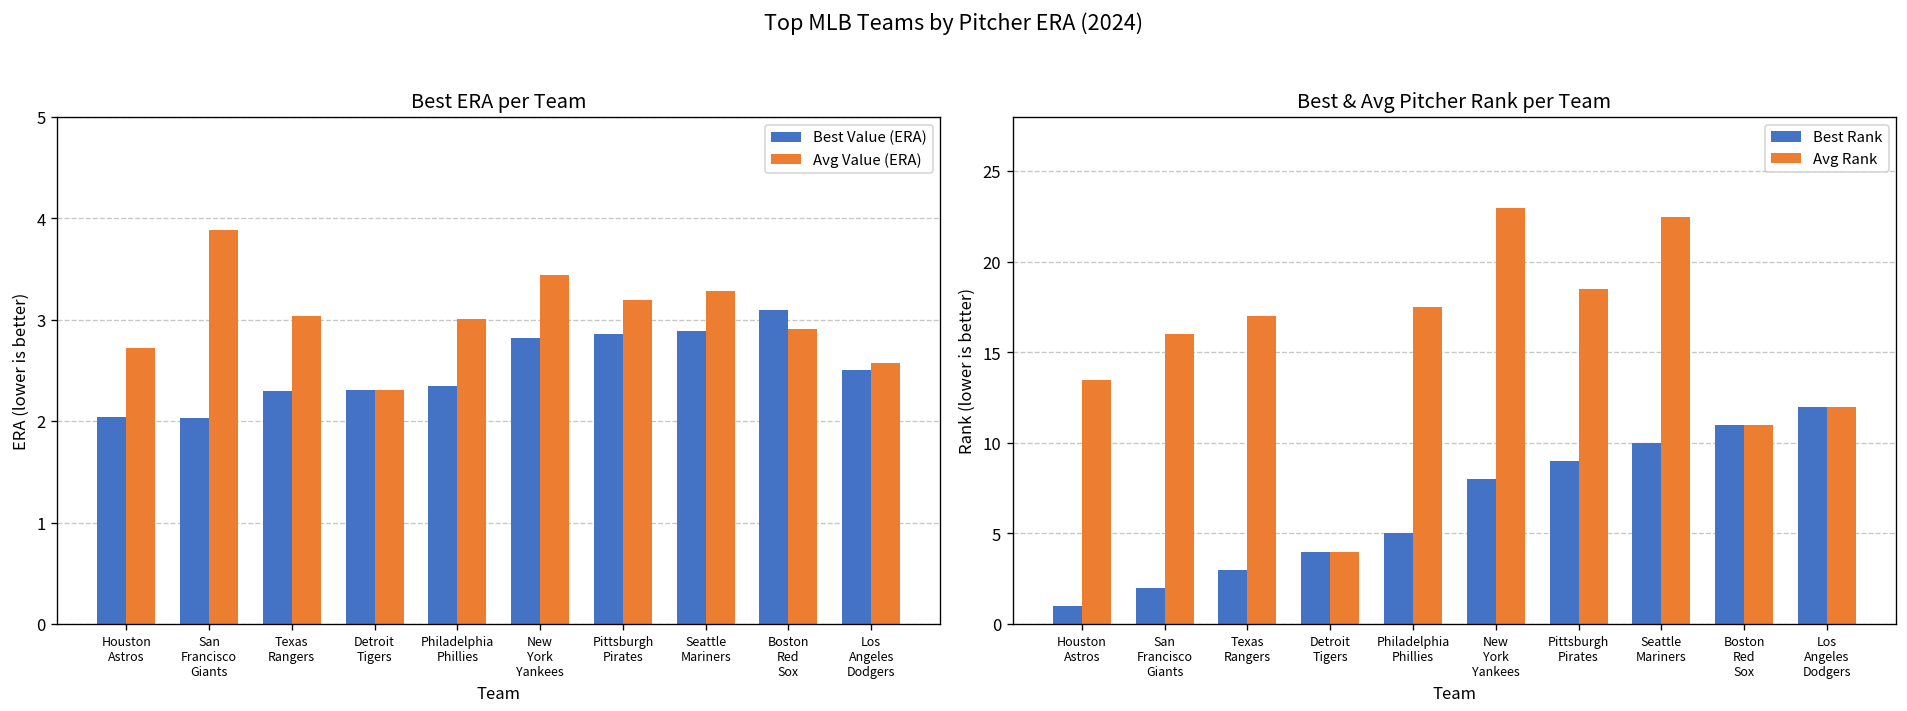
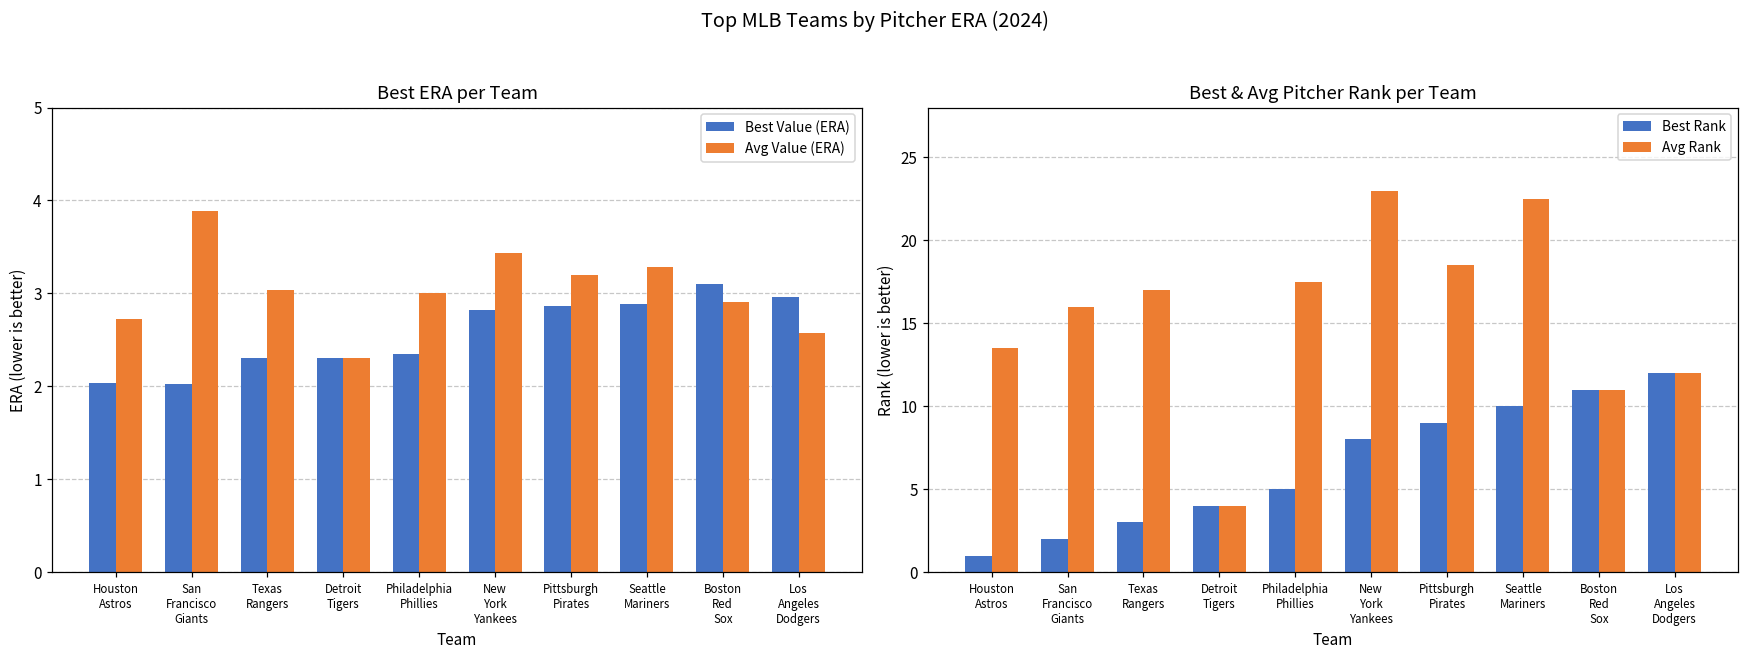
Best ERA per Team, Best Value (ERA), Los Angeles Dodgers: 2.5 -> 3.0
